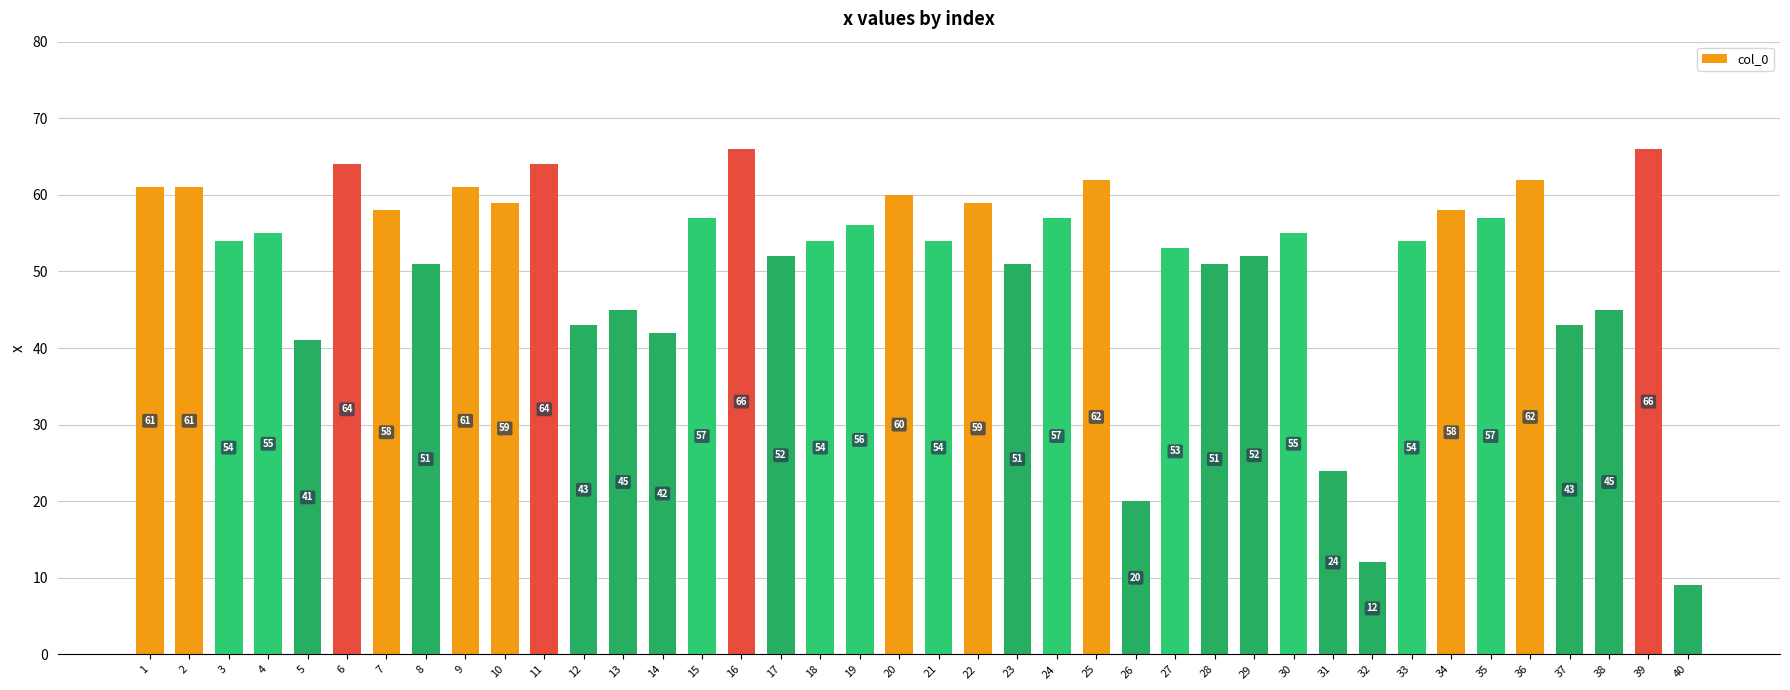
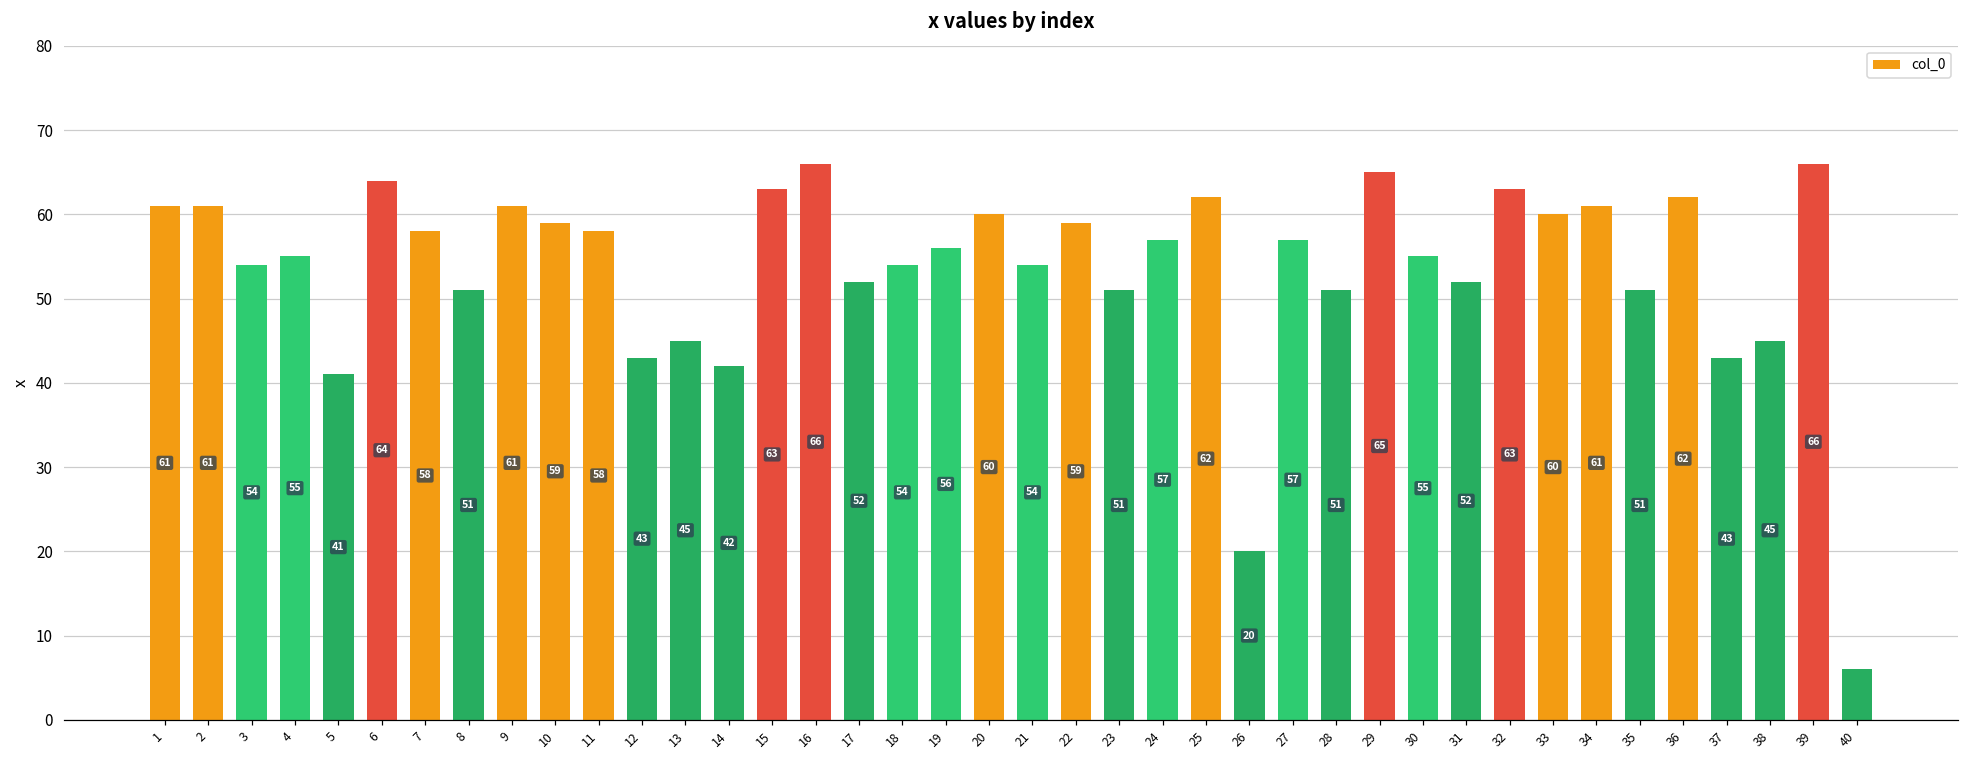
11: 64 -> 58
15: 57 -> 63
27: 53 -> 57
29: 52 -> 65
31: 24 -> 52
32: 12 -> 63
33: 54 -> 60
34: 58 -> 61
35: 57 -> 51
40: 9 -> 6
